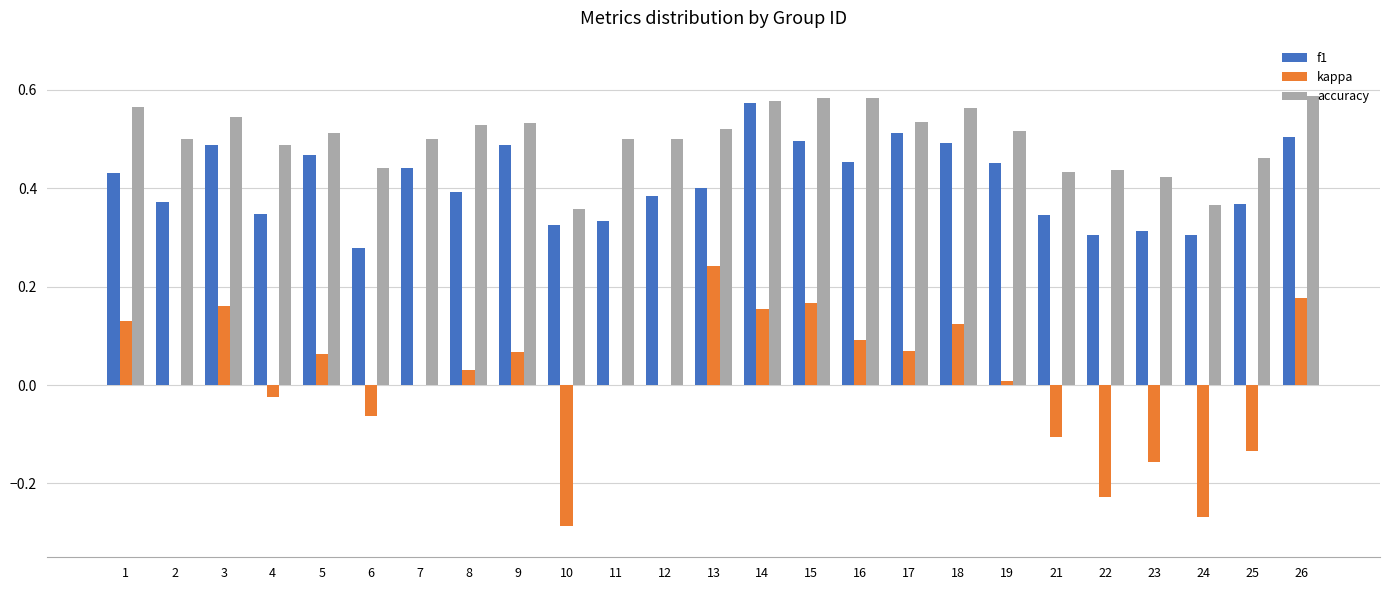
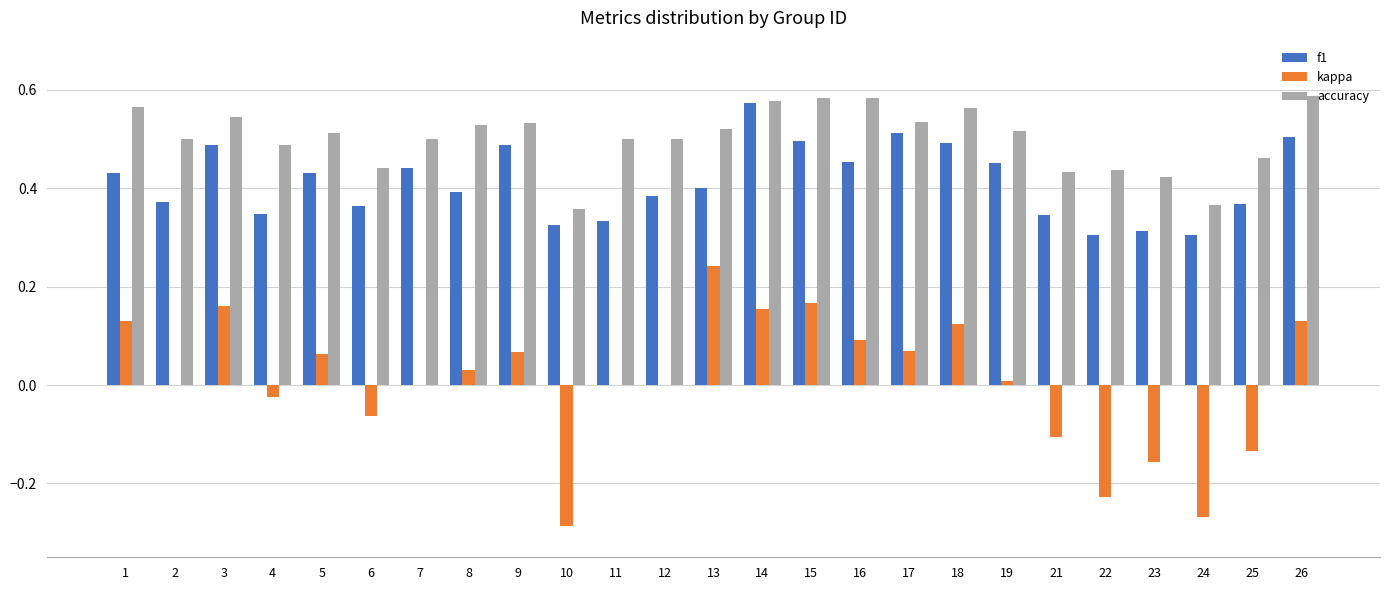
f1, 5: 0.47 -> 0.43
f1, 6: 0.28 -> 0.36
kappa, 26: 0.18 -> 0.13
